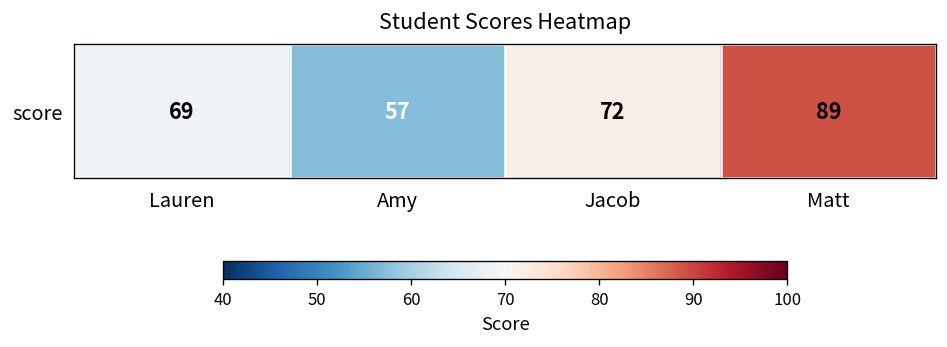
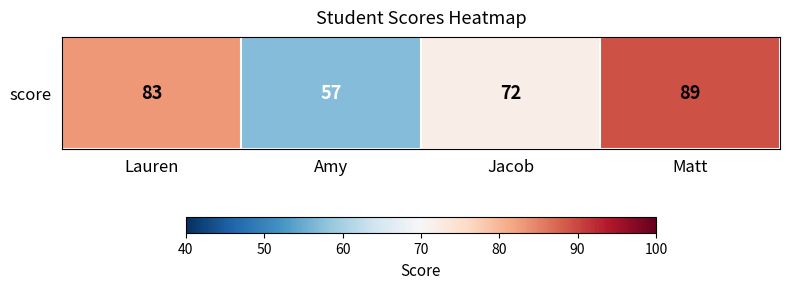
score, Lauren: 69 -> 83
